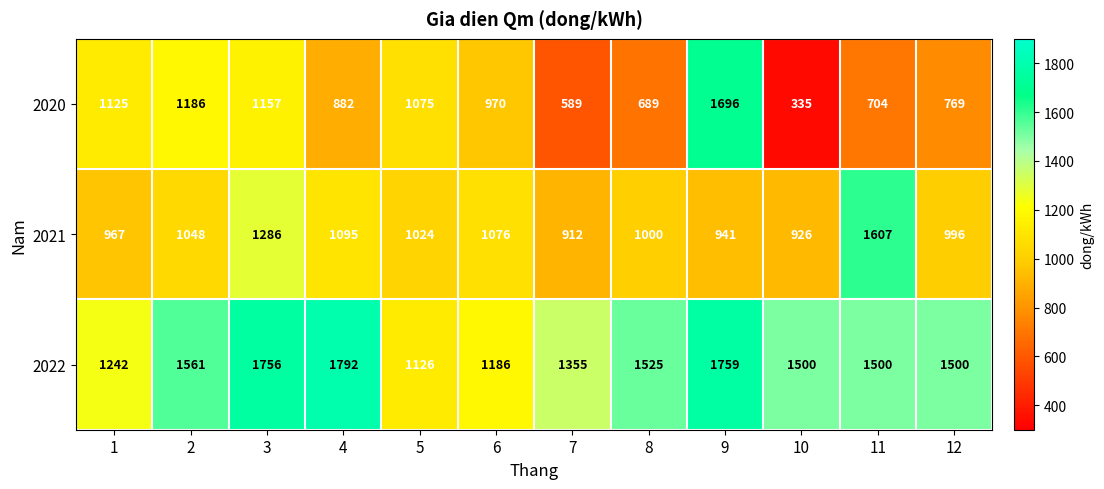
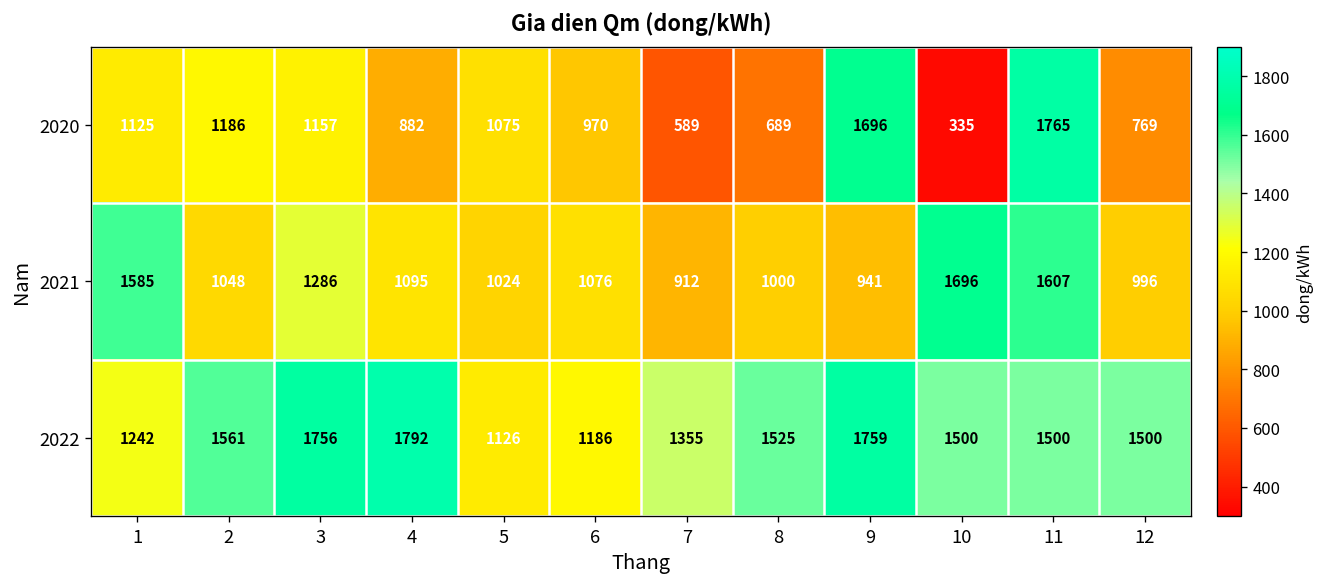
2020, 11: 704 -> 1765
2021, 1: 967 -> 1585
2021, 10: 926 -> 1696
